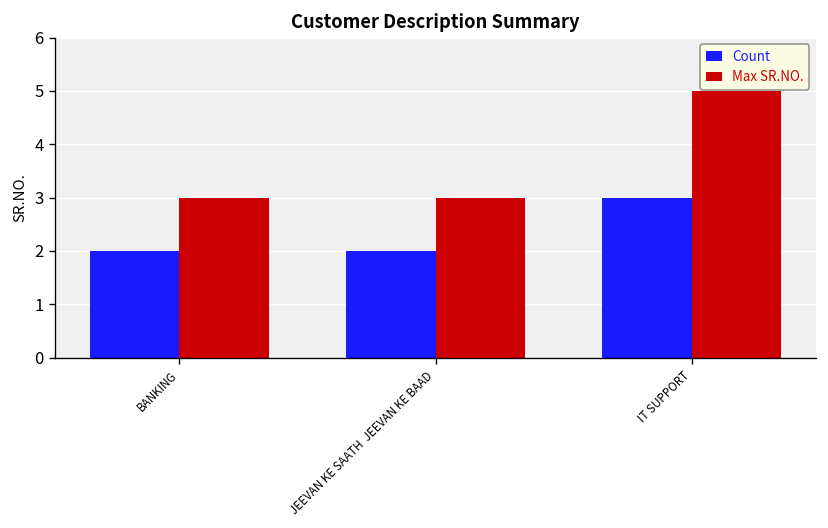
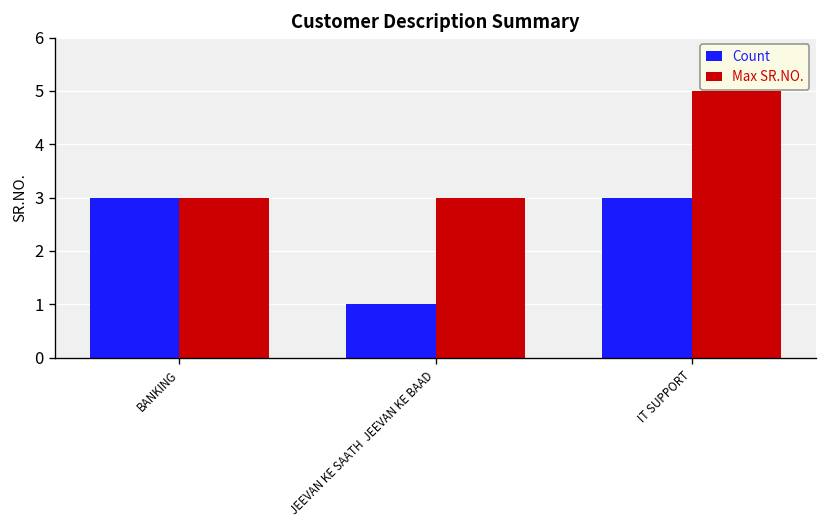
Count, BANKING: 2 -> 3
Count, JEEVAN KE SAATH JEEVAN KE BAAD: 2 -> 1
